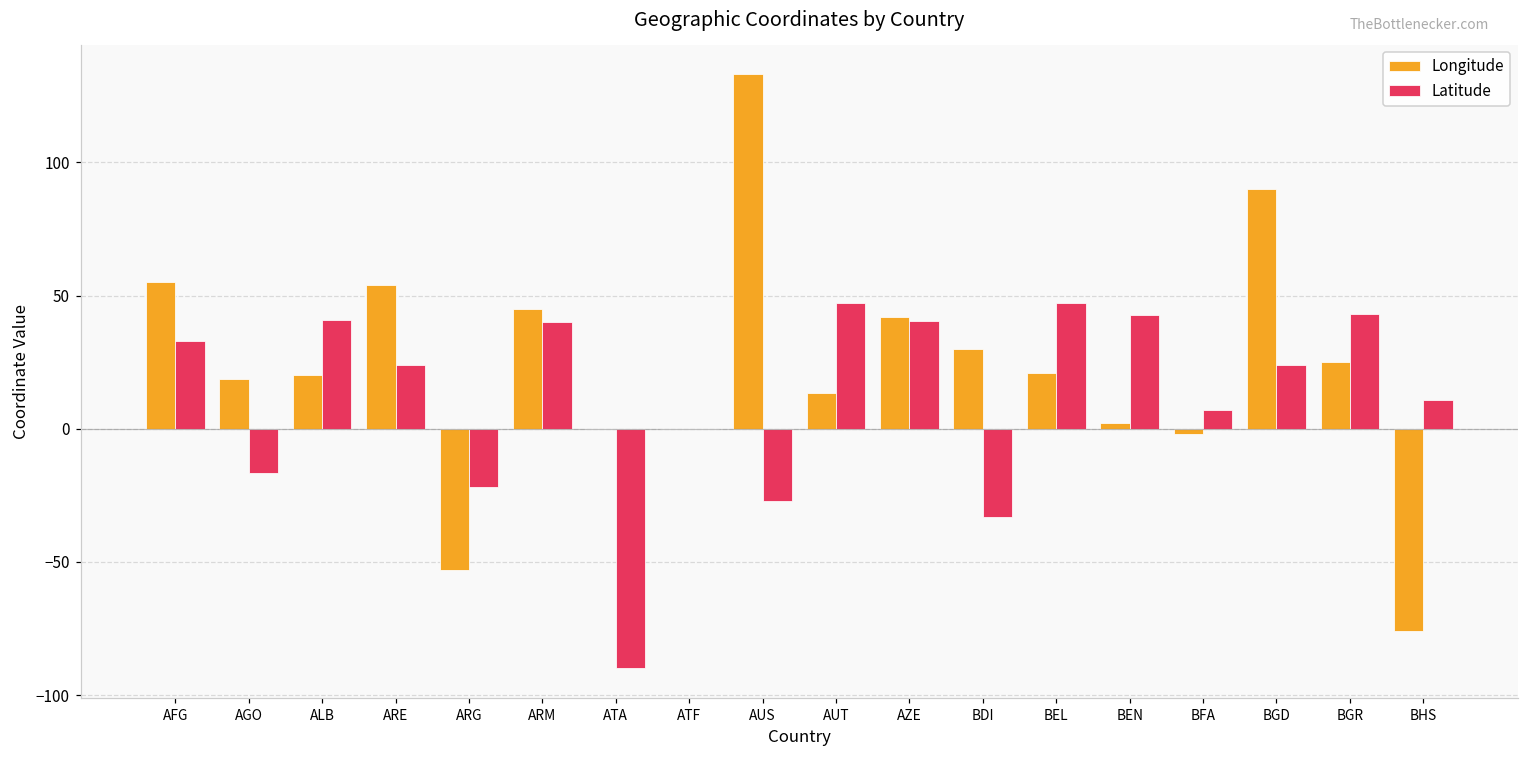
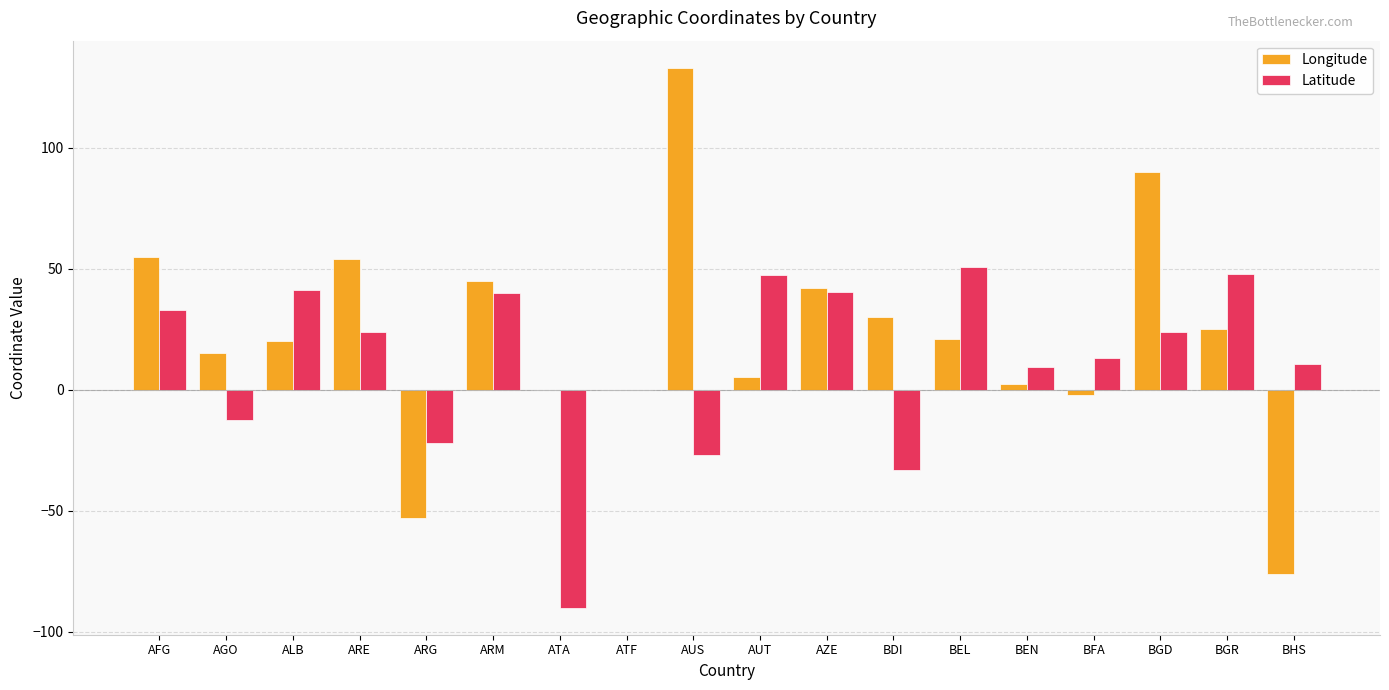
Longitude, AGO: 19 -> 15
Latitude, AGO: -17 -> -13
Longitude, AUT: 13 -> 5
Latitude, BEL: 47 -> 51
Latitude, BEN: 43 -> 10
Latitude, BFA: 7 -> 13
Latitude, BGR: 43 -> 48
